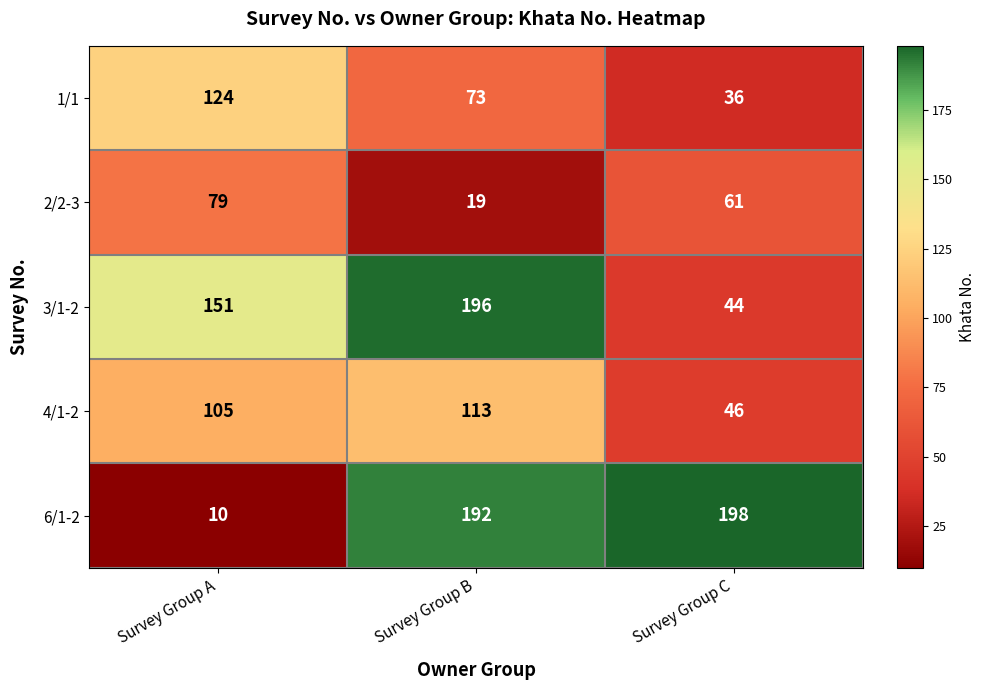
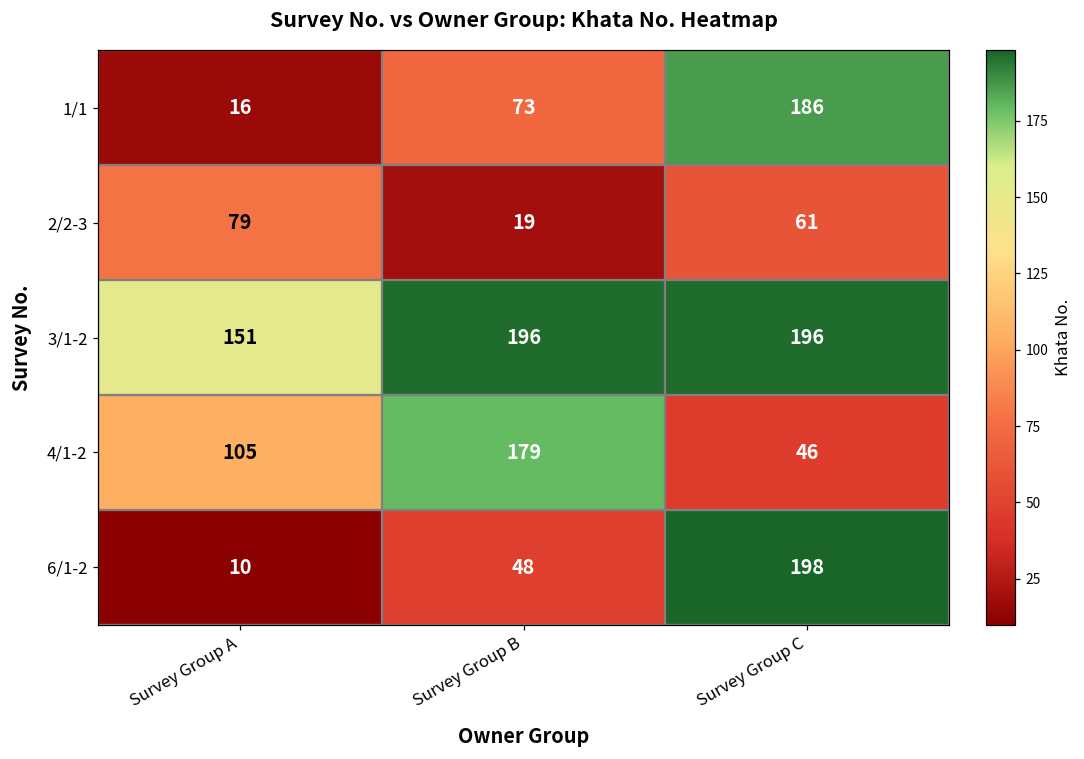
1/1, Survey Group A: 124 -> 16
1/1, Survey Group C: 36 -> 186
3/1-2, Survey Group C: 44 -> 196
4/1-2, Survey Group B: 113 -> 179
6/1-2, Survey Group B: 192 -> 48
